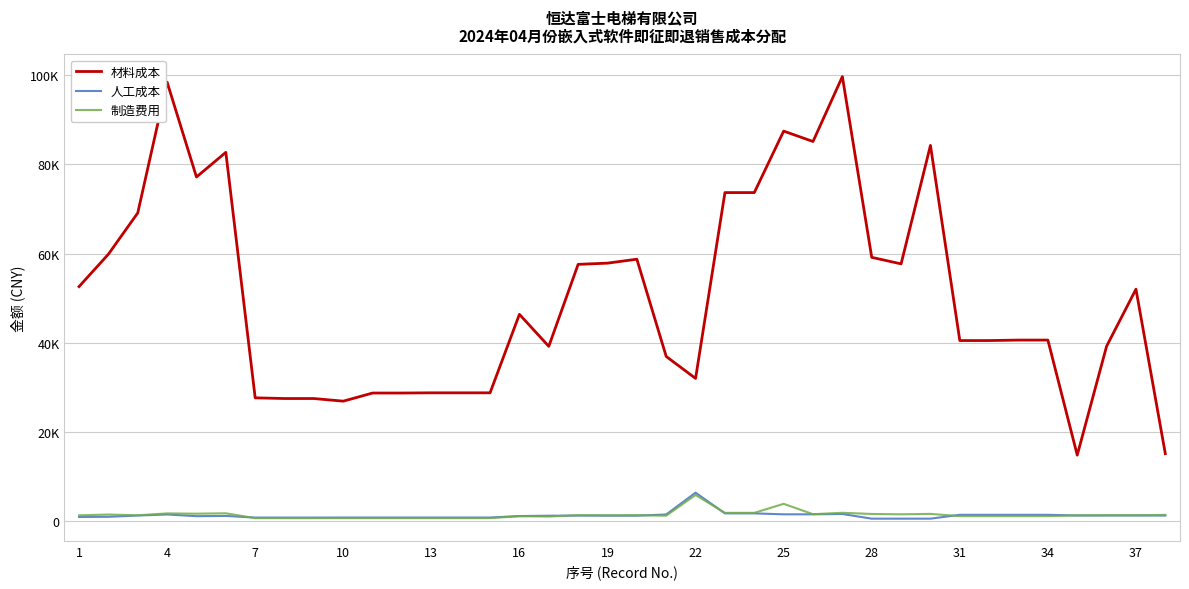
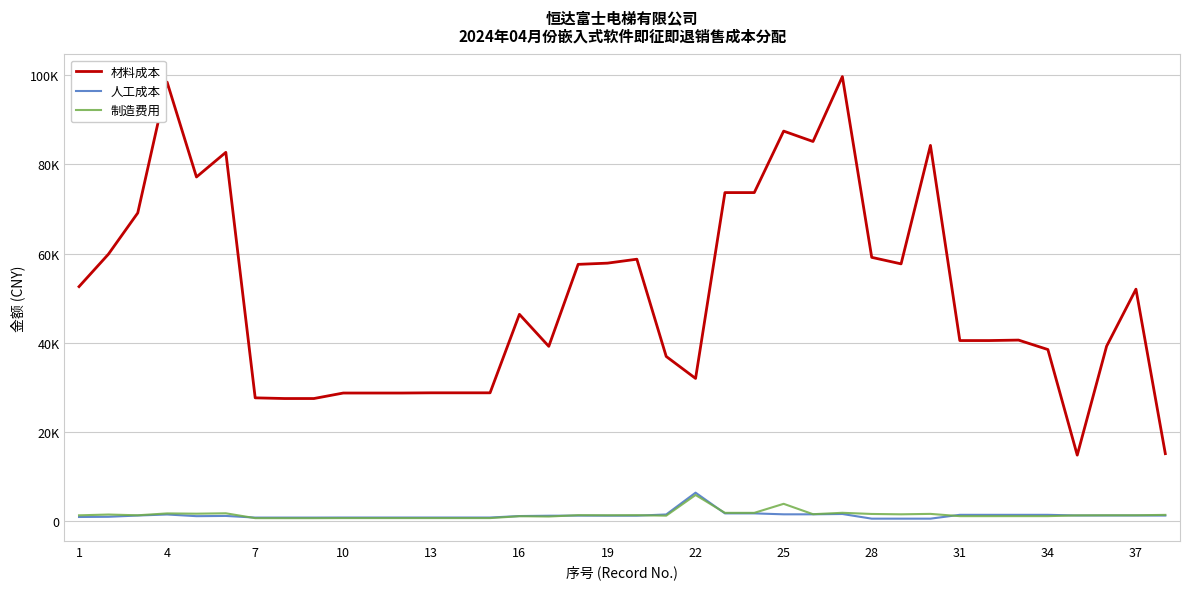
材料成本, 10: 27000 -> 29000
材料成本, 34: 41000 -> 38000
